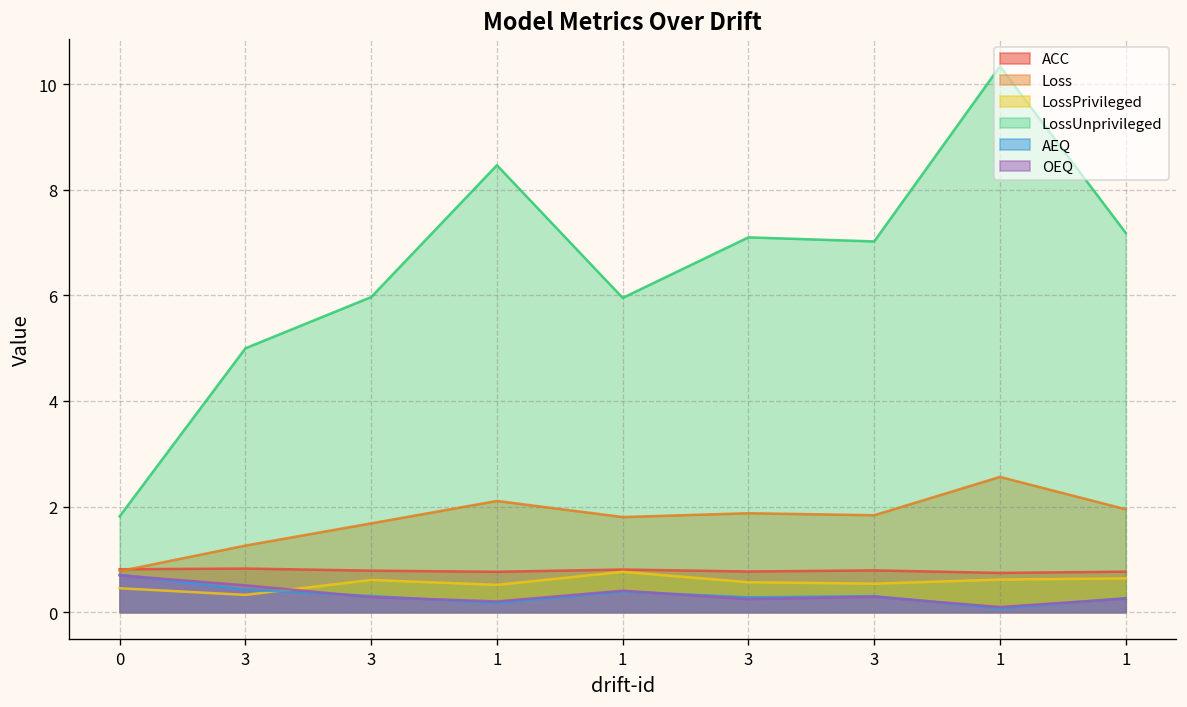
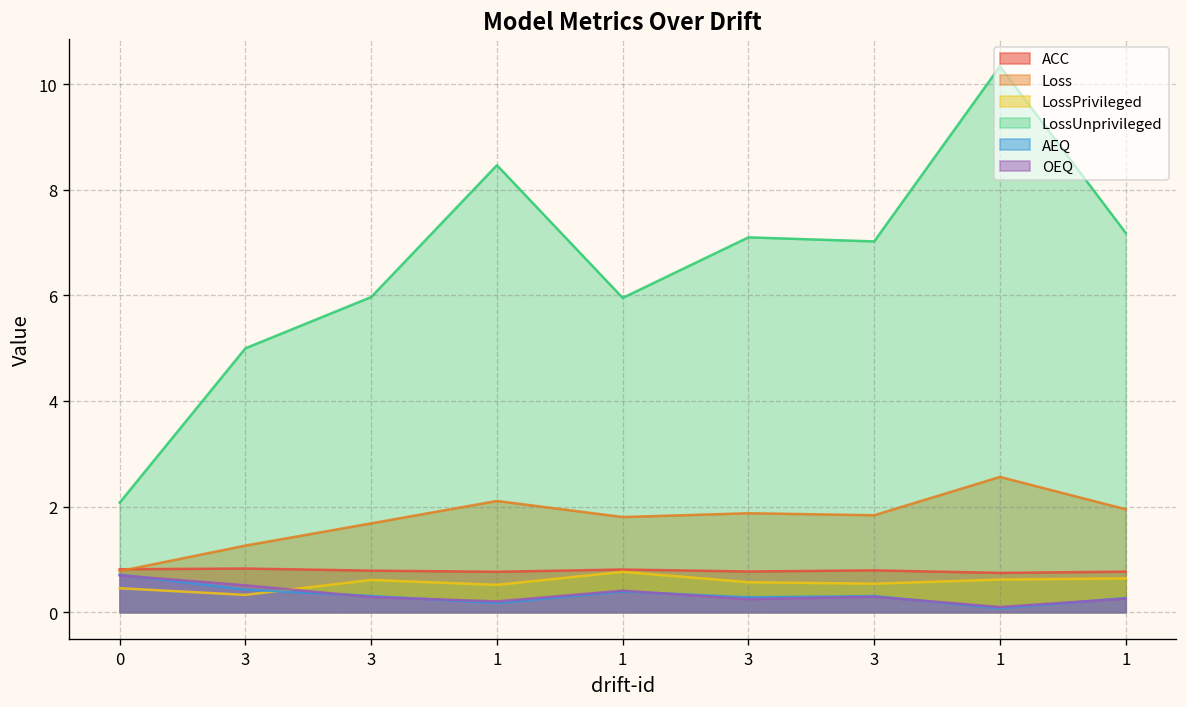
LossUnprivileged, 0: 1.8 -> 2.1
